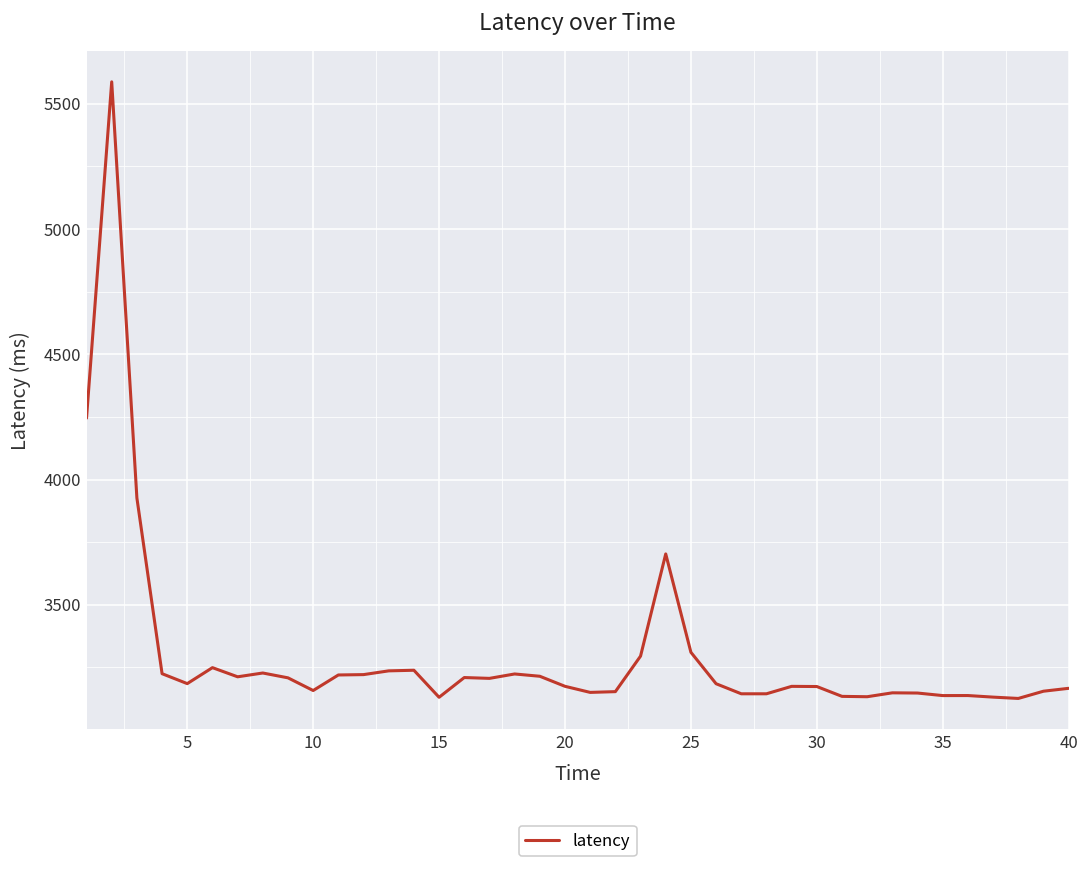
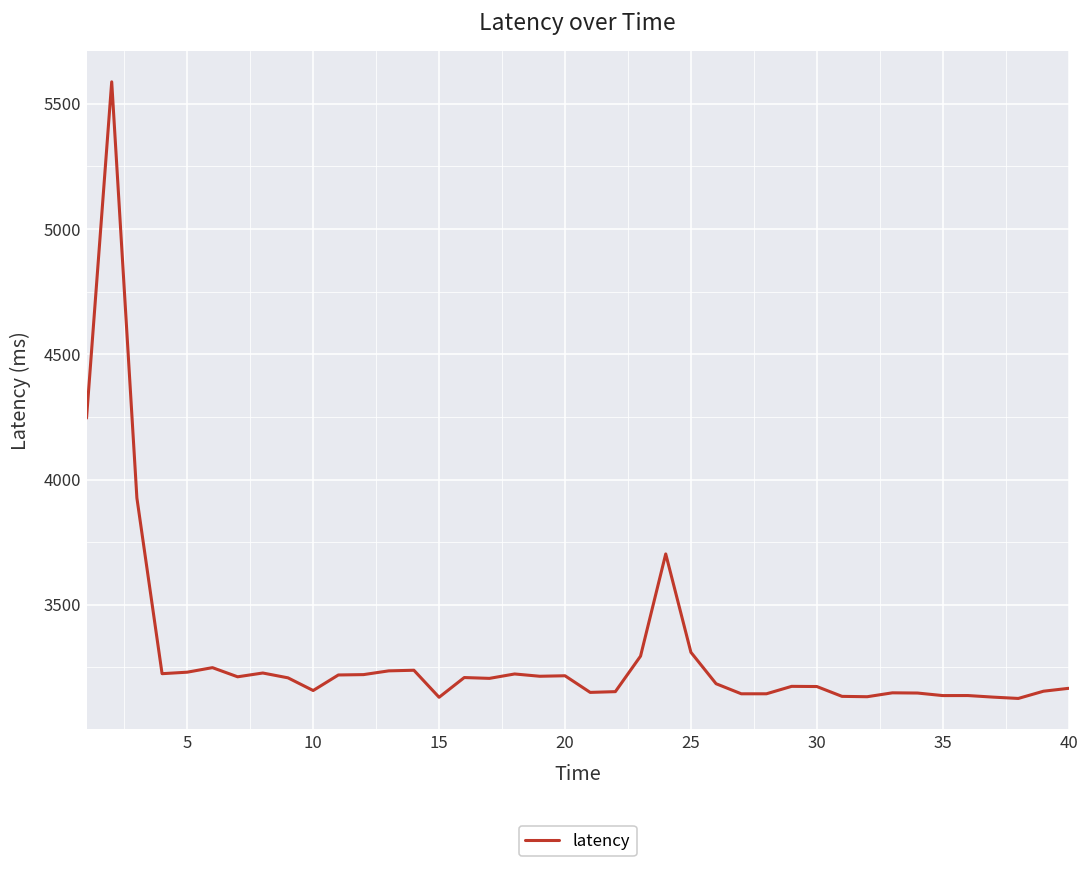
5: 3190 -> 3230
20: 3170 -> 3220
